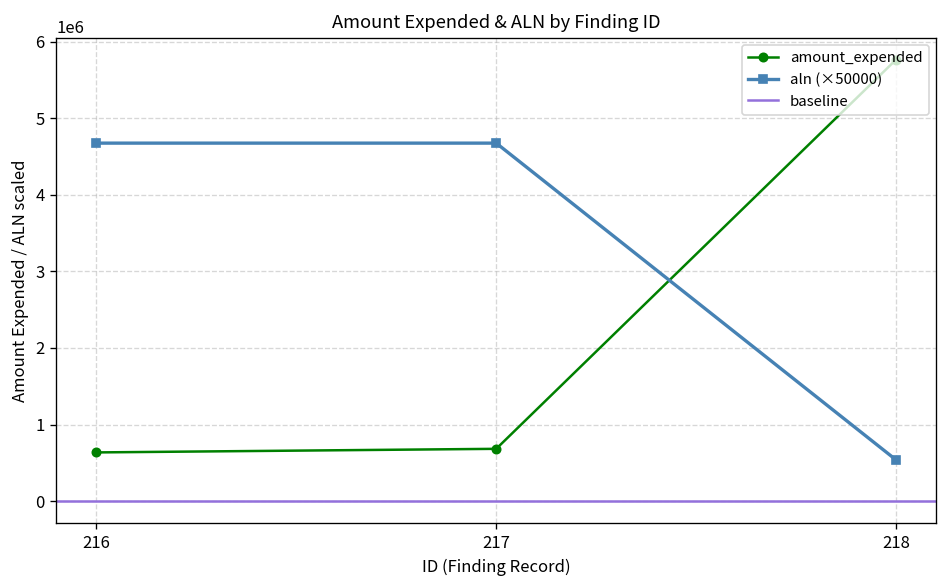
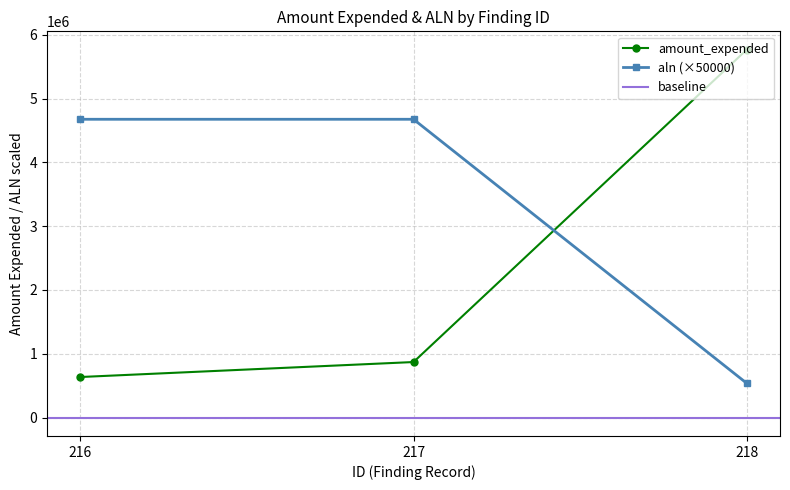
amount_expended, 217: 700000 -> 900000
